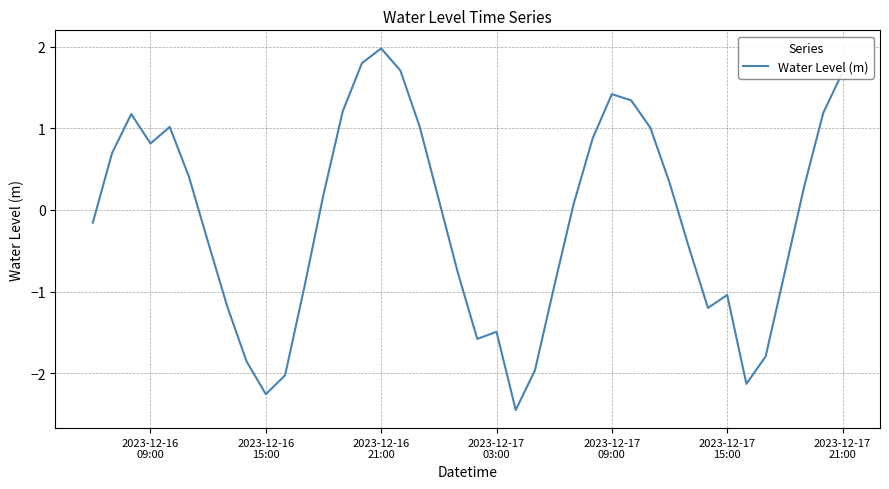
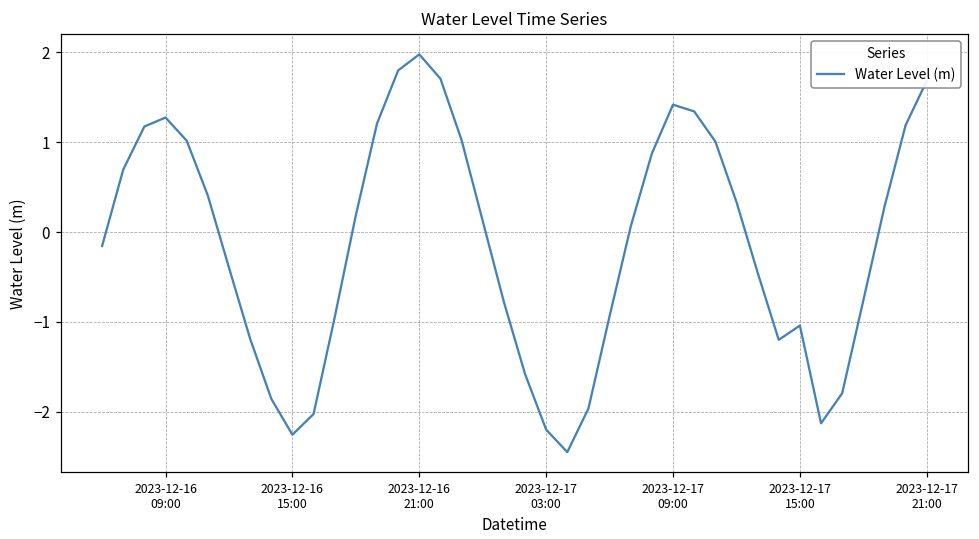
2023-12-16 09:00: 0.8 -> 1.3
2023-12-17 03:00: -1.5 -> -2.2
